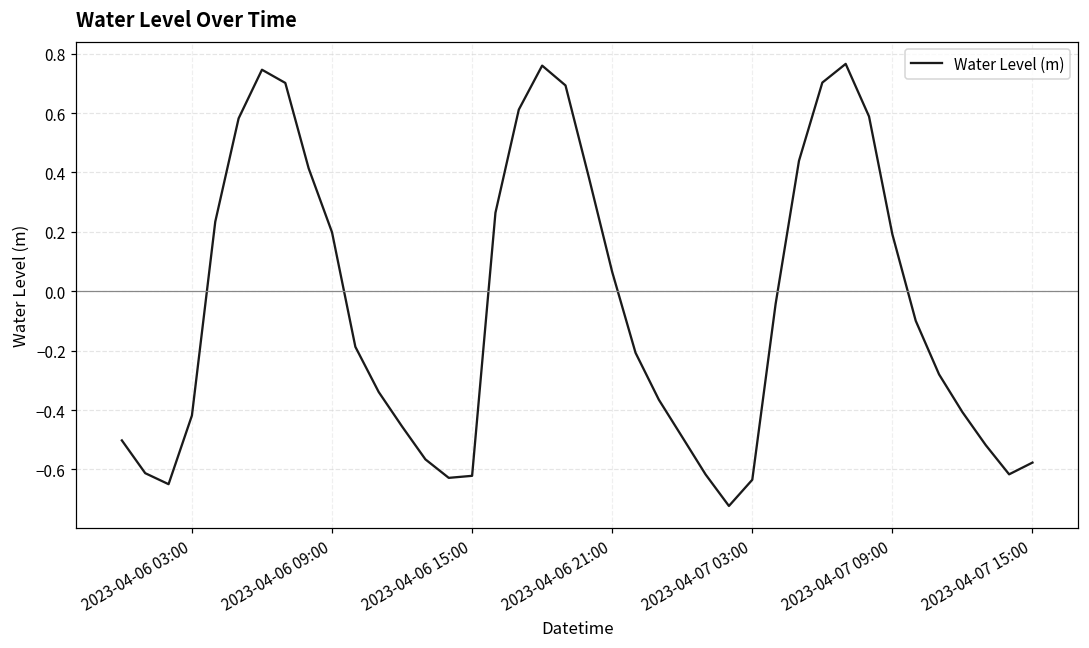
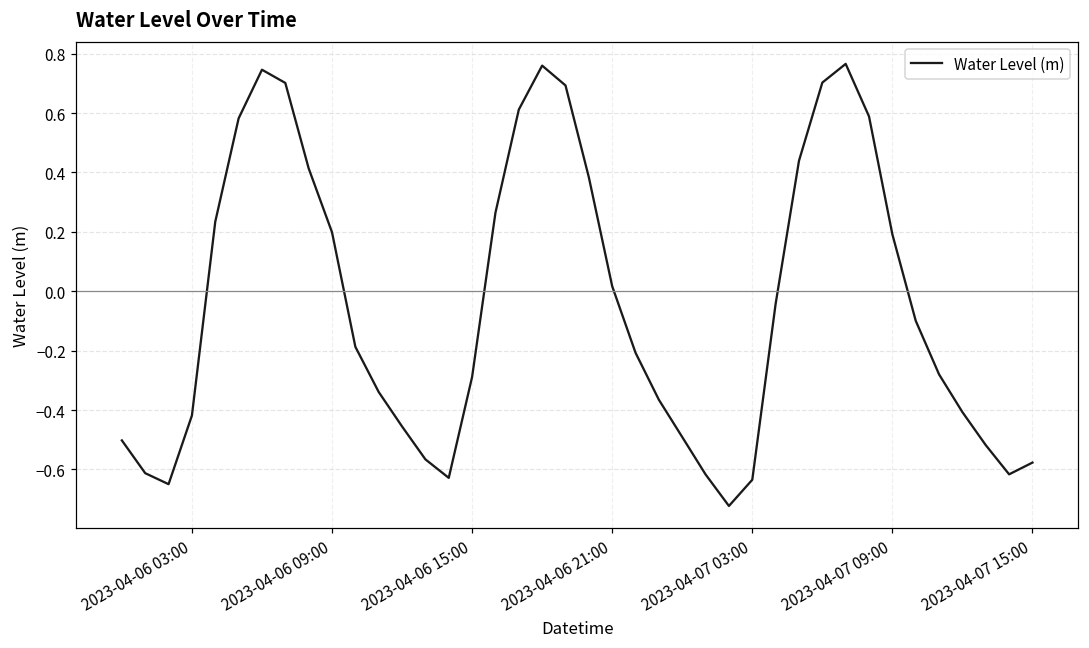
2023-04-06 15:00: -0.62 -> -0.29
2023-04-06 21:00: 0.06 -> 0.02
